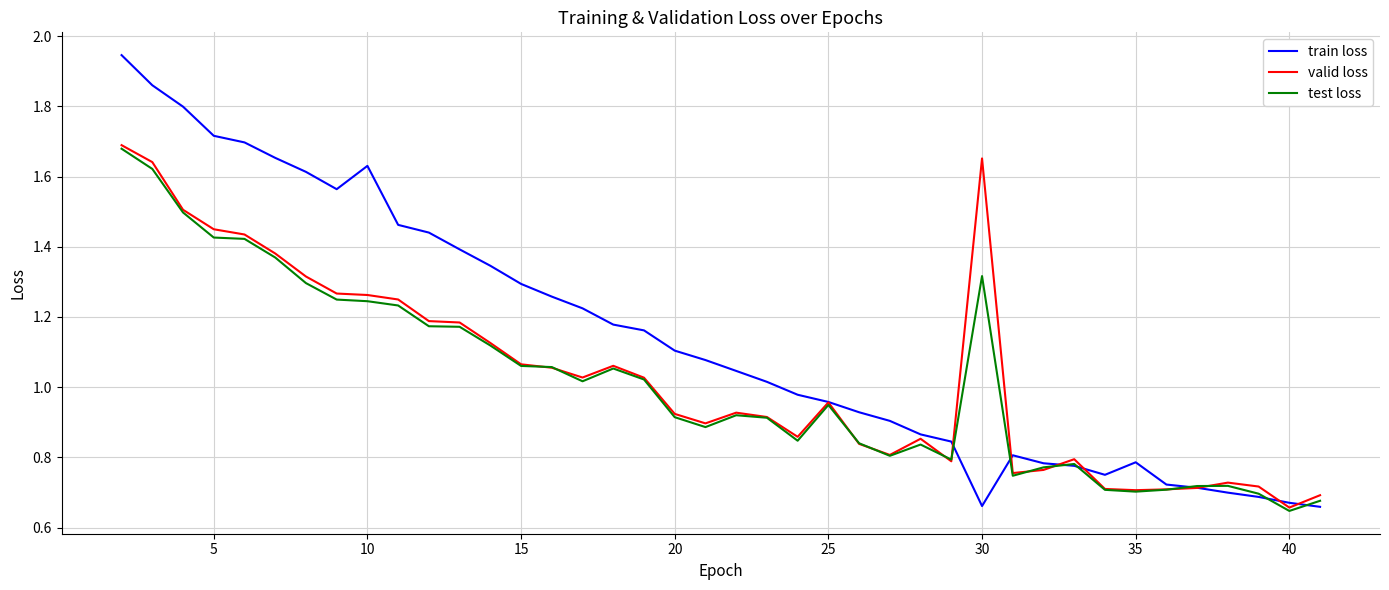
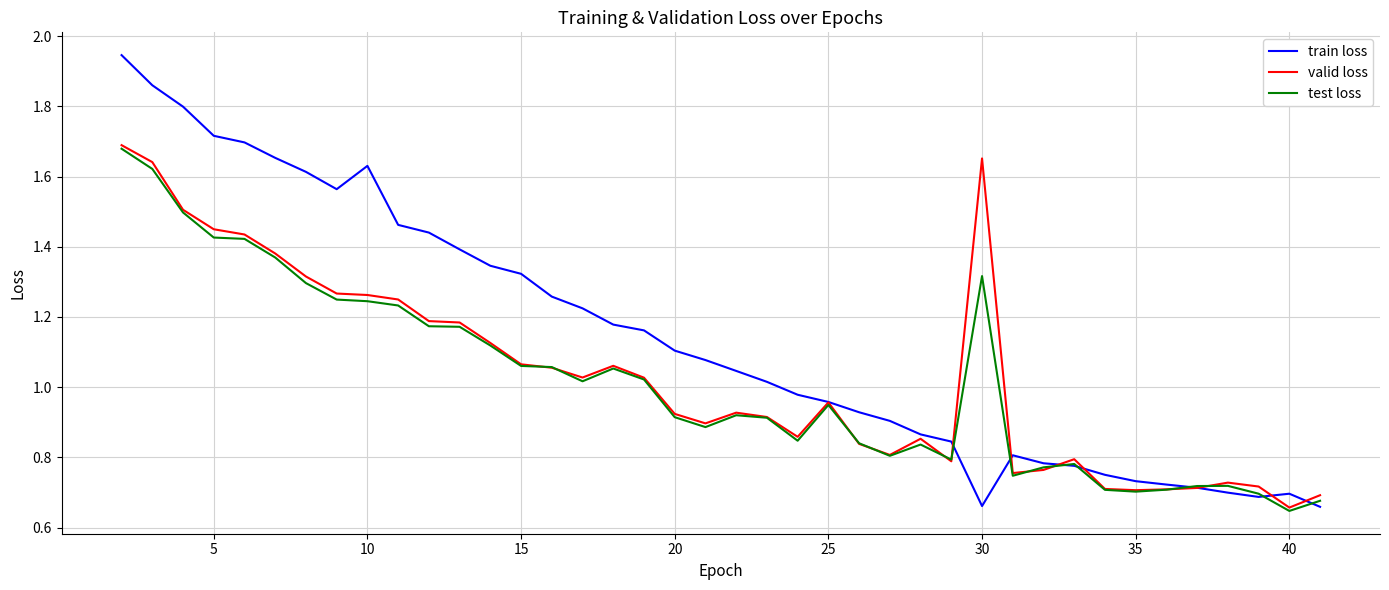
train loss, 15: 1.29 -> 1.32
train loss, 35: 0.79 -> 0.73
train loss, 40: 0.67 -> 0.70
